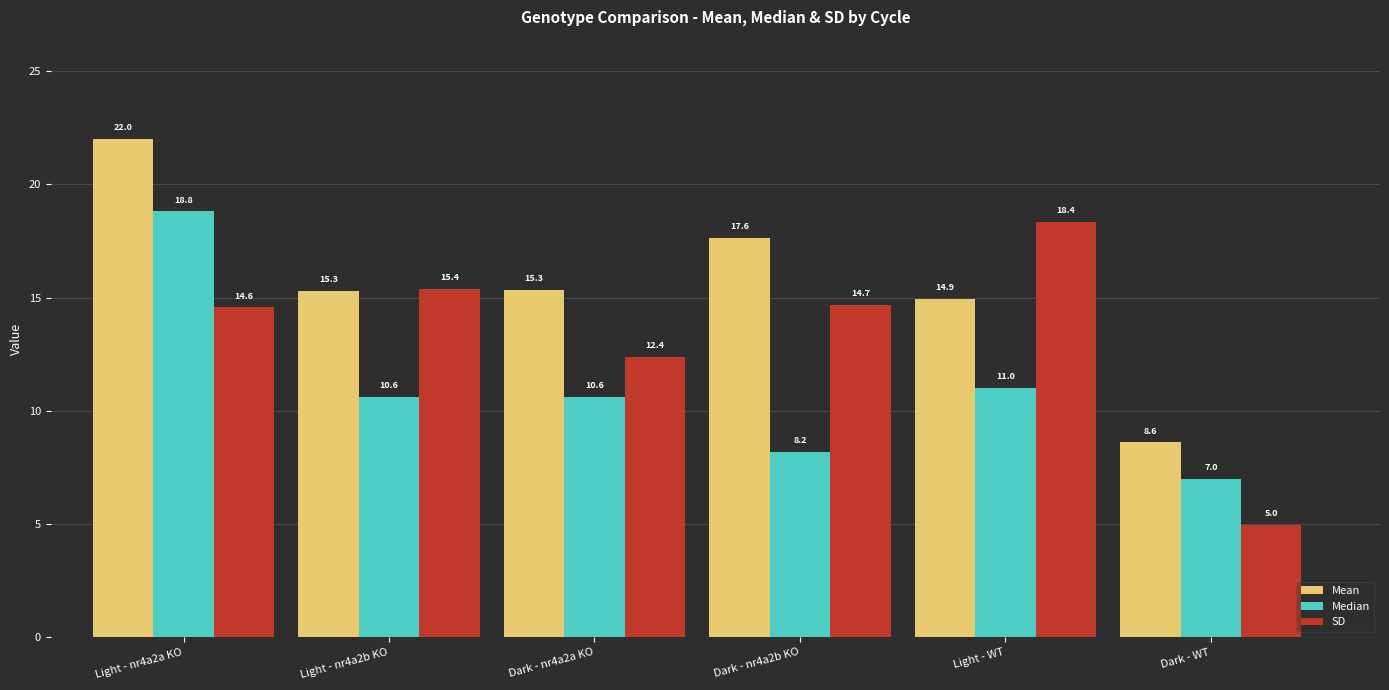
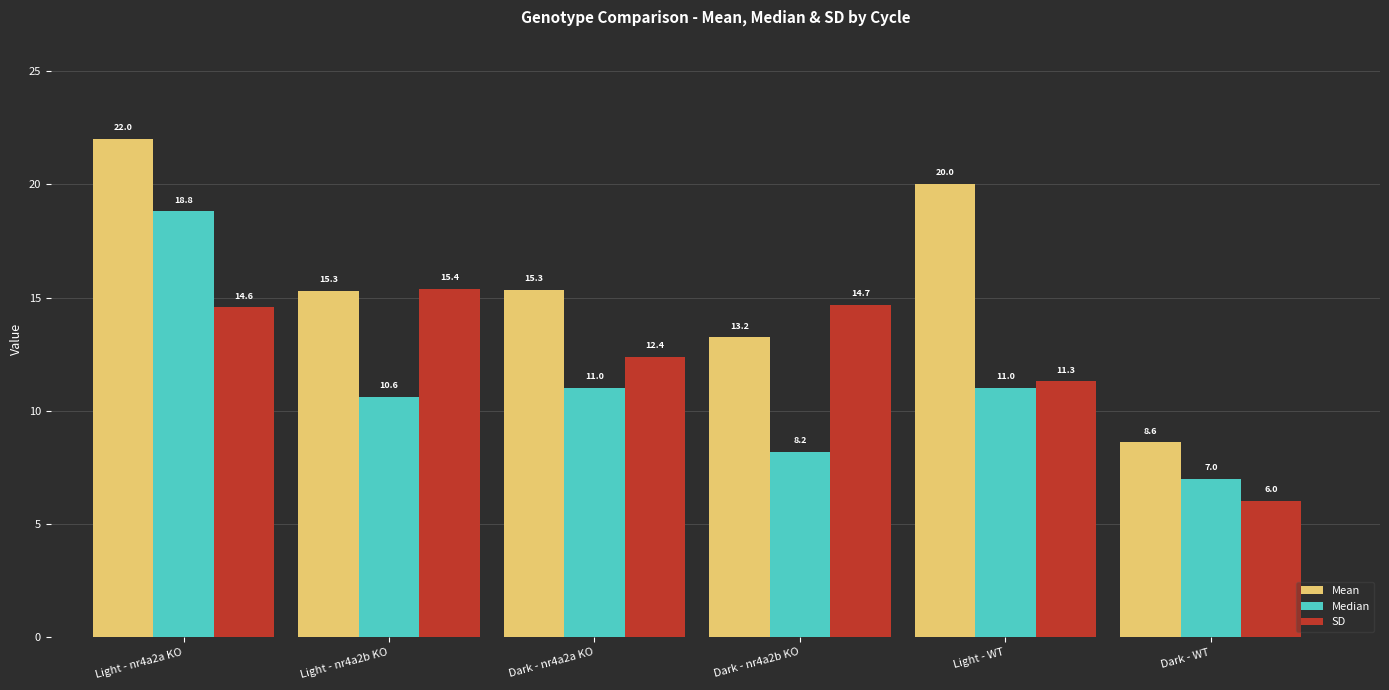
Median, Dark - nr4a2a KO: 10.6 -> 11.0
Mean, Dark - nr4a2b KO: 17.6 -> 13.2
Mean, Light - WT: 14.9 -> 20.0
SD, Light - WT: 18.4 -> 11.3
SD, Dark - WT: 5.0 -> 6.0
